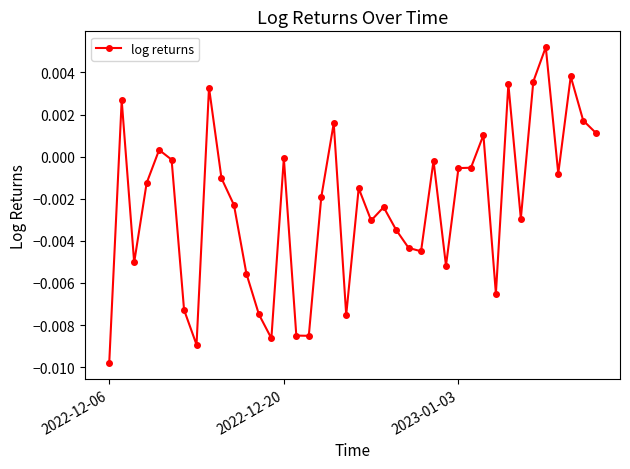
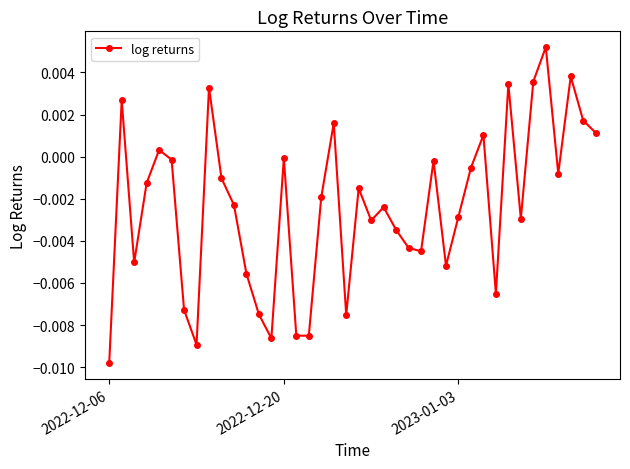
2023-01-03: -0.0005 -> -0.0028
